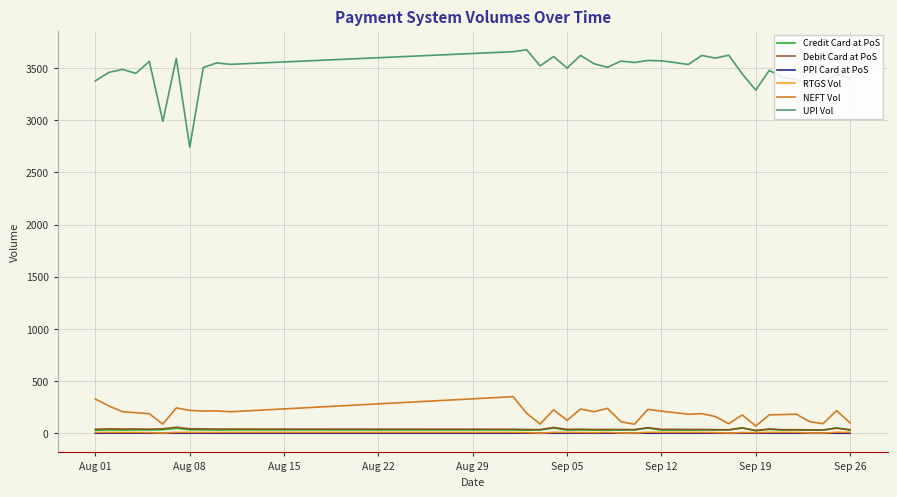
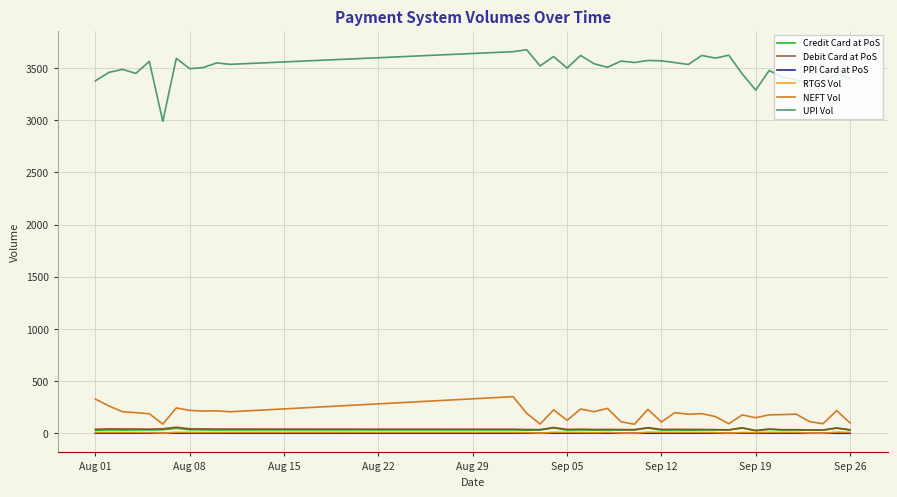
UPI Vol, Aug 08: 2740 -> 3490
NEFT Vol, Sep 12: 210 -> 110
NEFT Vol, Sep 19: 70 -> 150
